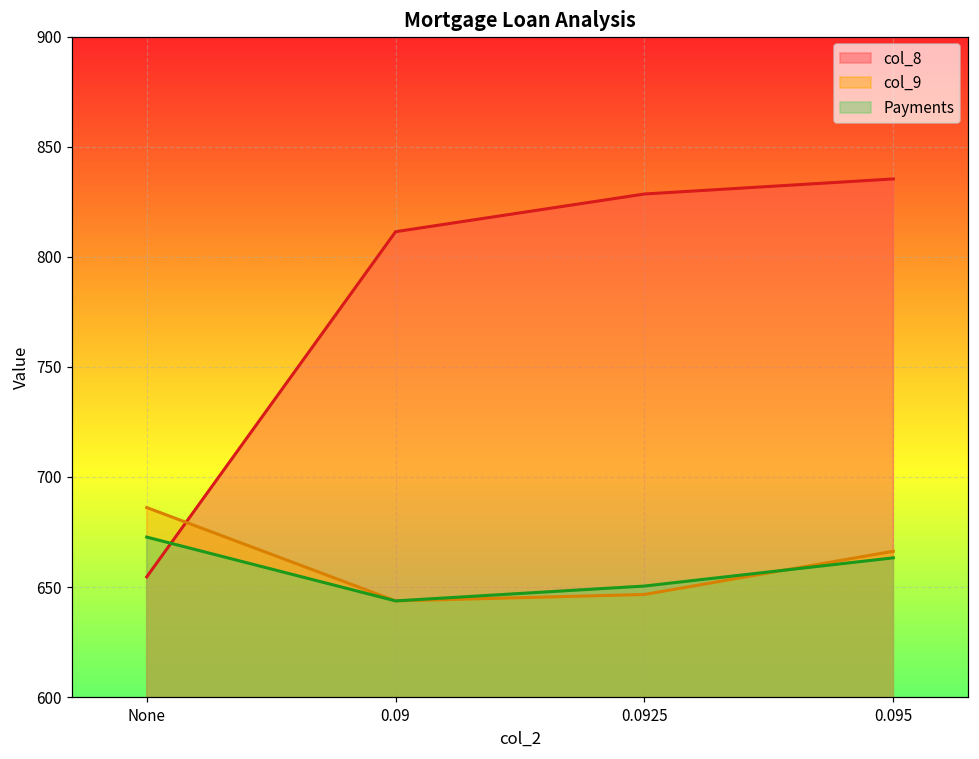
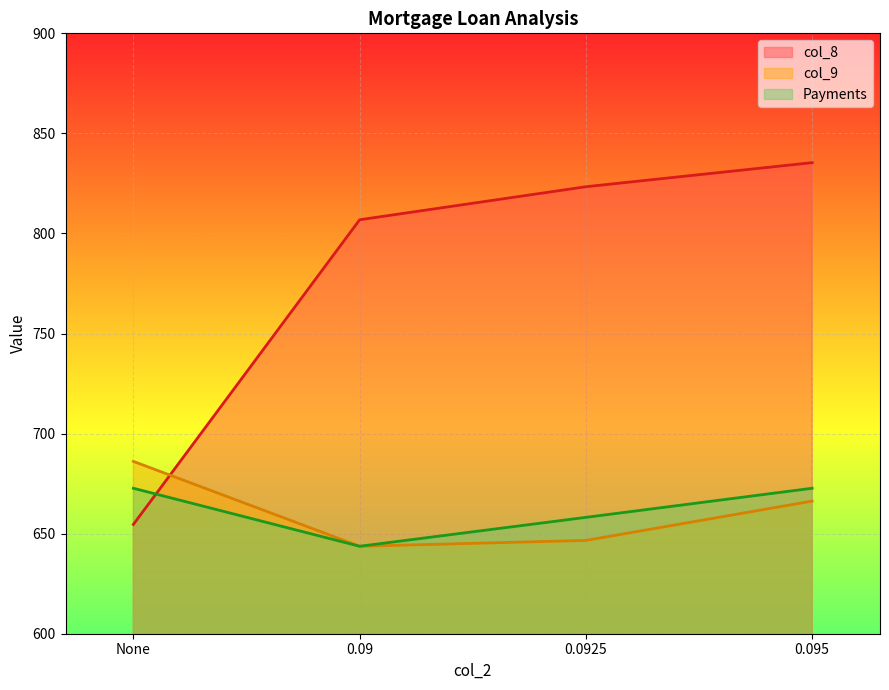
col_8, 0.09: 811 -> 807
col_8, 0.0925: 829 -> 823
Payments, 0.0925: 650 -> 658
Payments, 0.095: 663 -> 673
